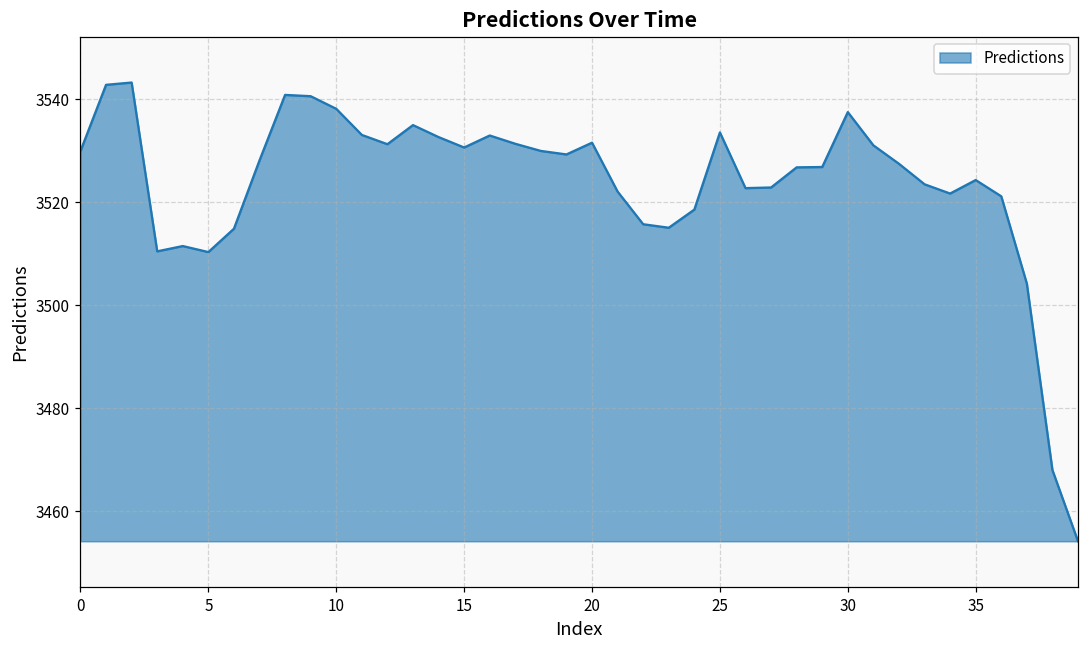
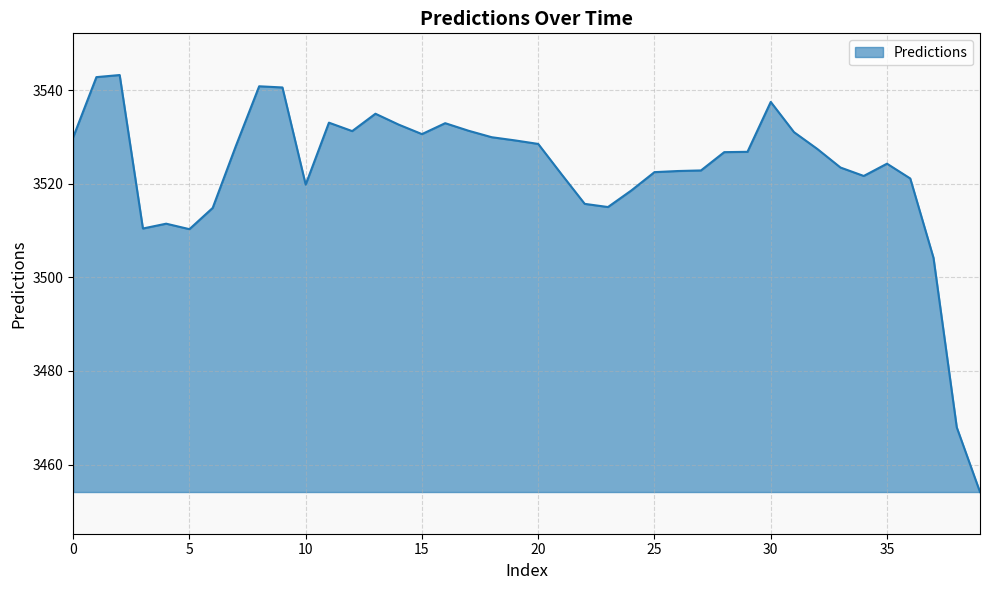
10: 3538 -> 3520
20: 3532 -> 3529
25: 3534 -> 3522
